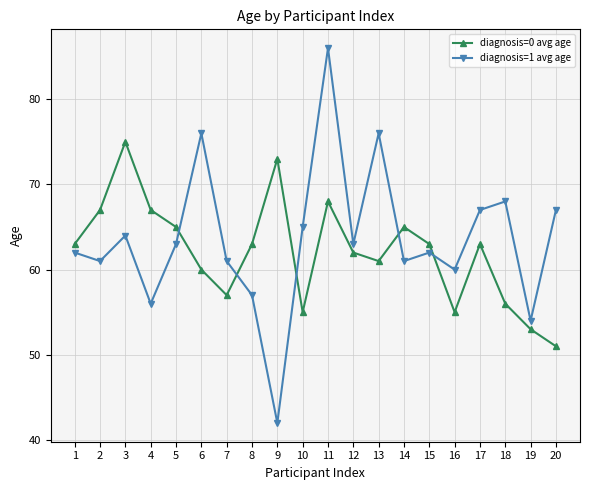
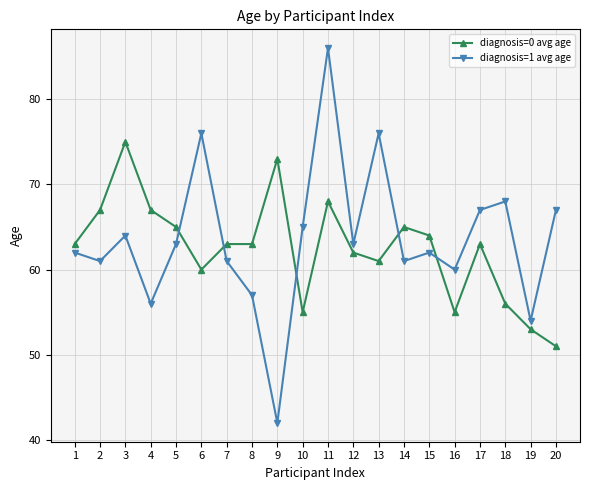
diagnosis=0 avg age, 7: 57 -> 63
diagnosis=0 avg age, 15: 63 -> 64
